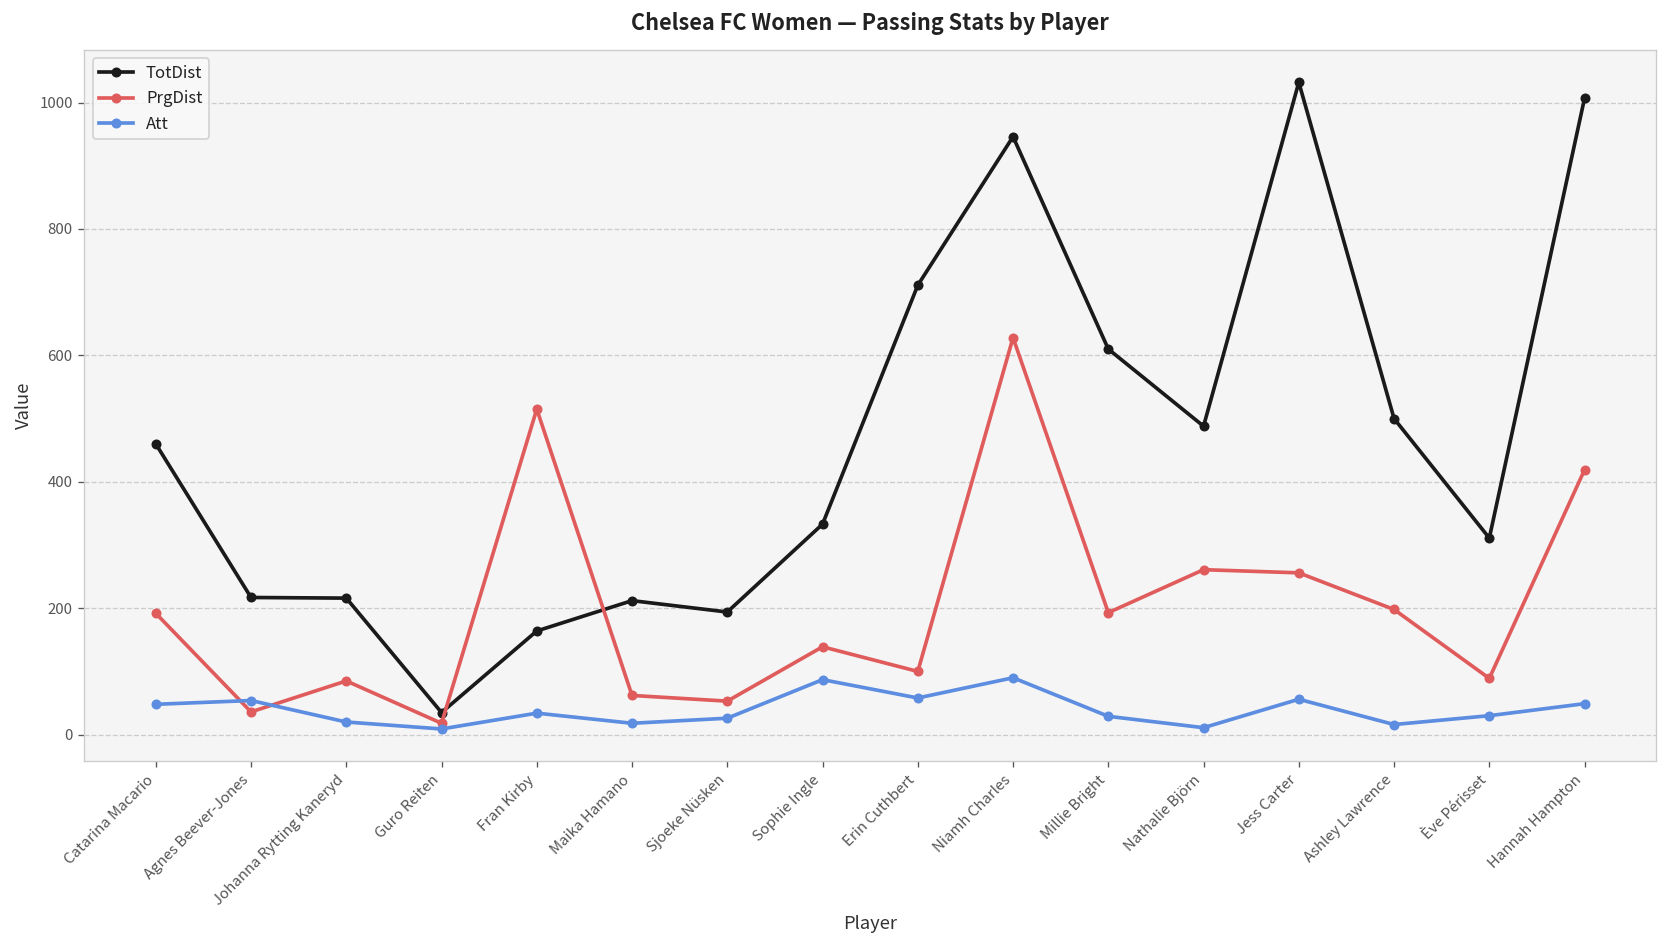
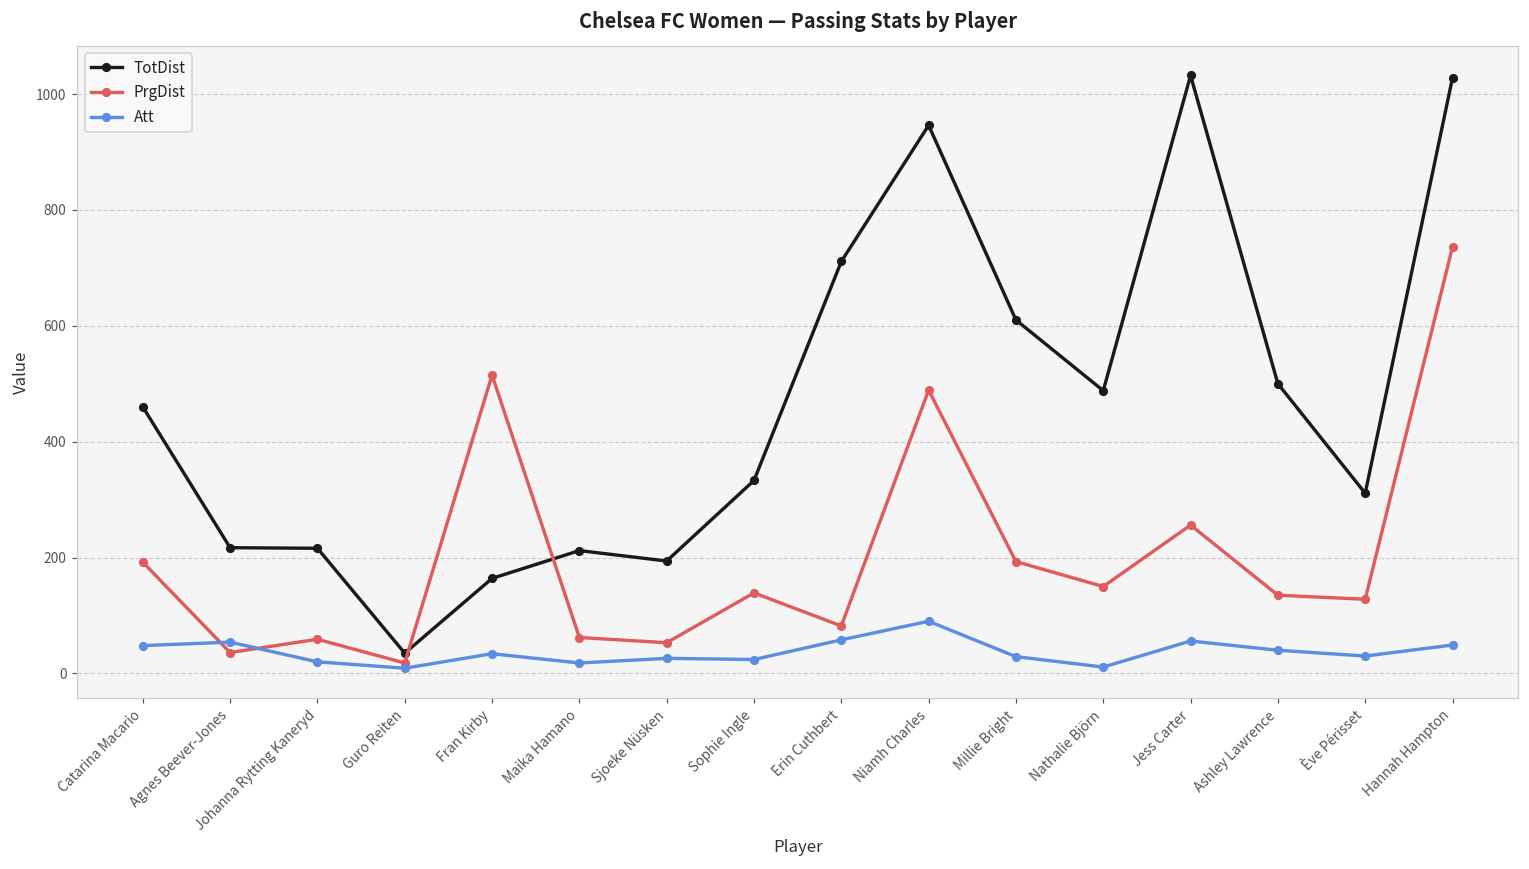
PrgDist, Johanna Rytting Kaneryd: 90 -> 60
Att, Sophie Ingle: 90 -> 20
PrgDist, Erin Cuthbert: 100 -> 80
PrgDist, Niamh Charles: 630 -> 490
PrgDist, Nathalie Björn: 260 -> 150
PrgDist, Ashley Lawrence: 200 -> 140
Att, Ashley Lawrence: 20 -> 40
PrgDist, Ève Périsset: 90 -> 130
TotDist, Hannah Hampton: 1010 -> 1030
PrgDist, Hannah Hampton: 420 -> 740
